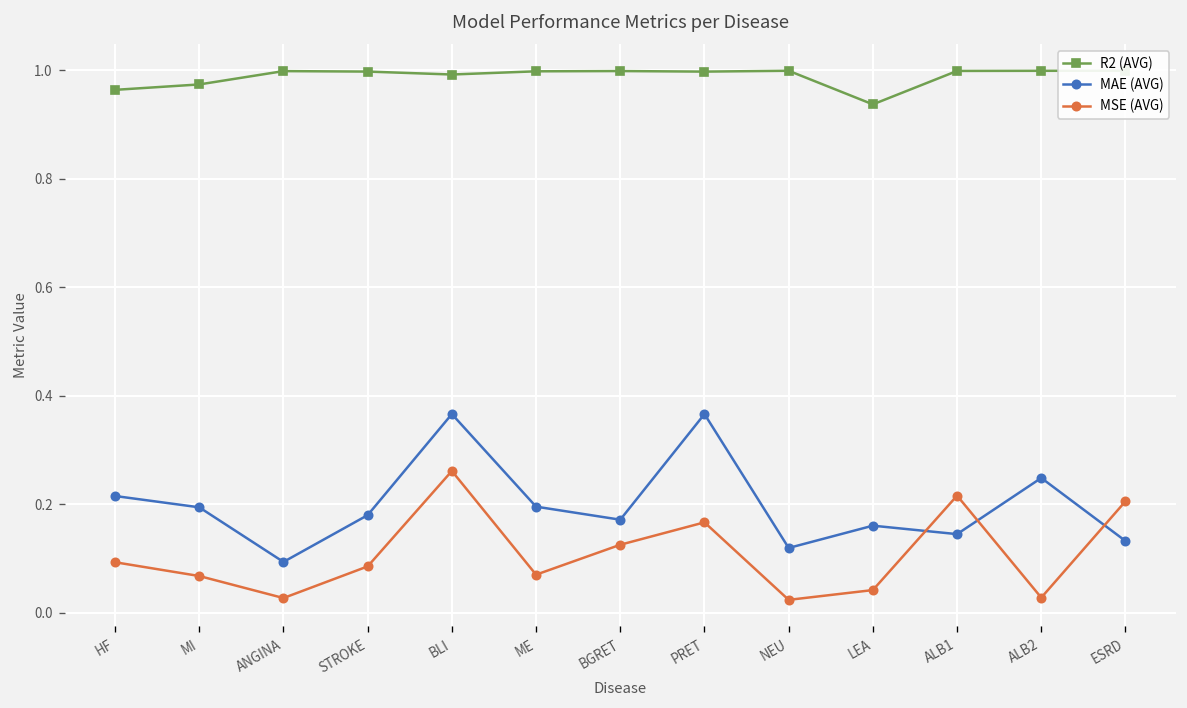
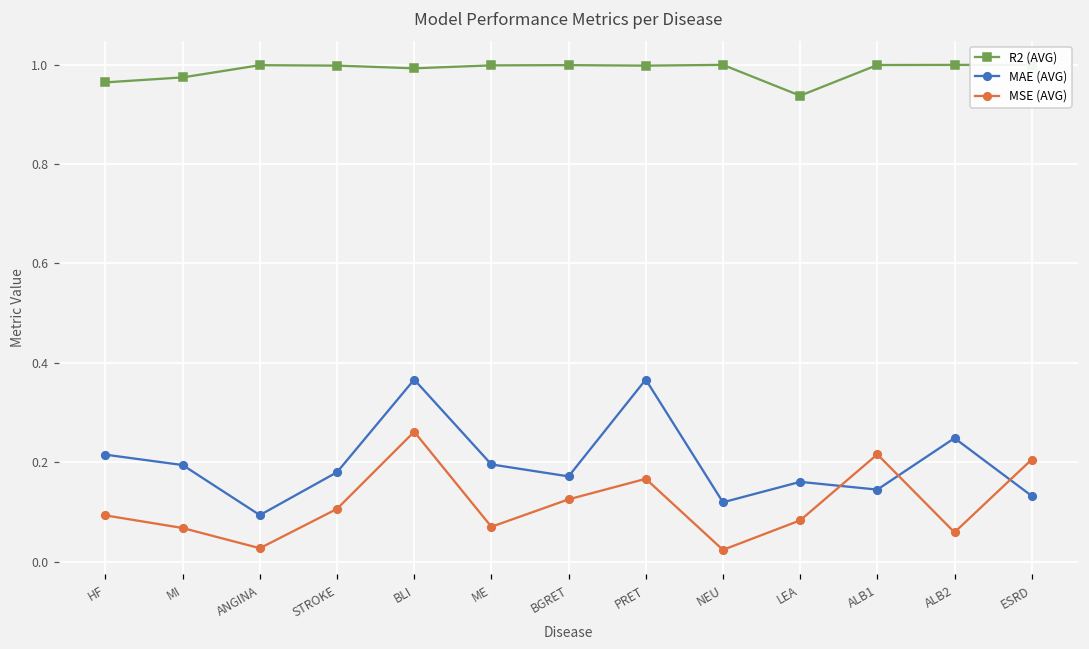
MSE (AVG), STROKE: 0.09 -> 0.11
MSE (AVG), LEA: 0.04 -> 0.08
MSE (AVG), ALB2: 0.03 -> 0.06
